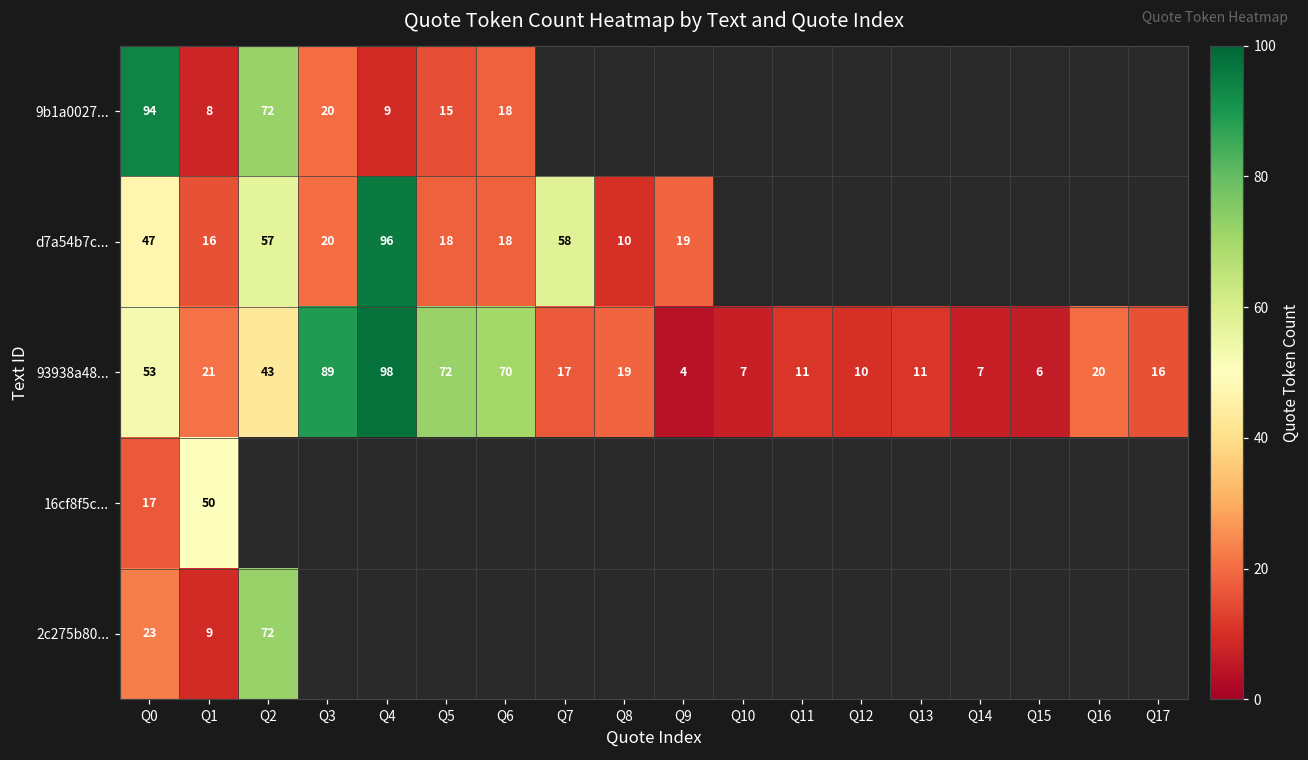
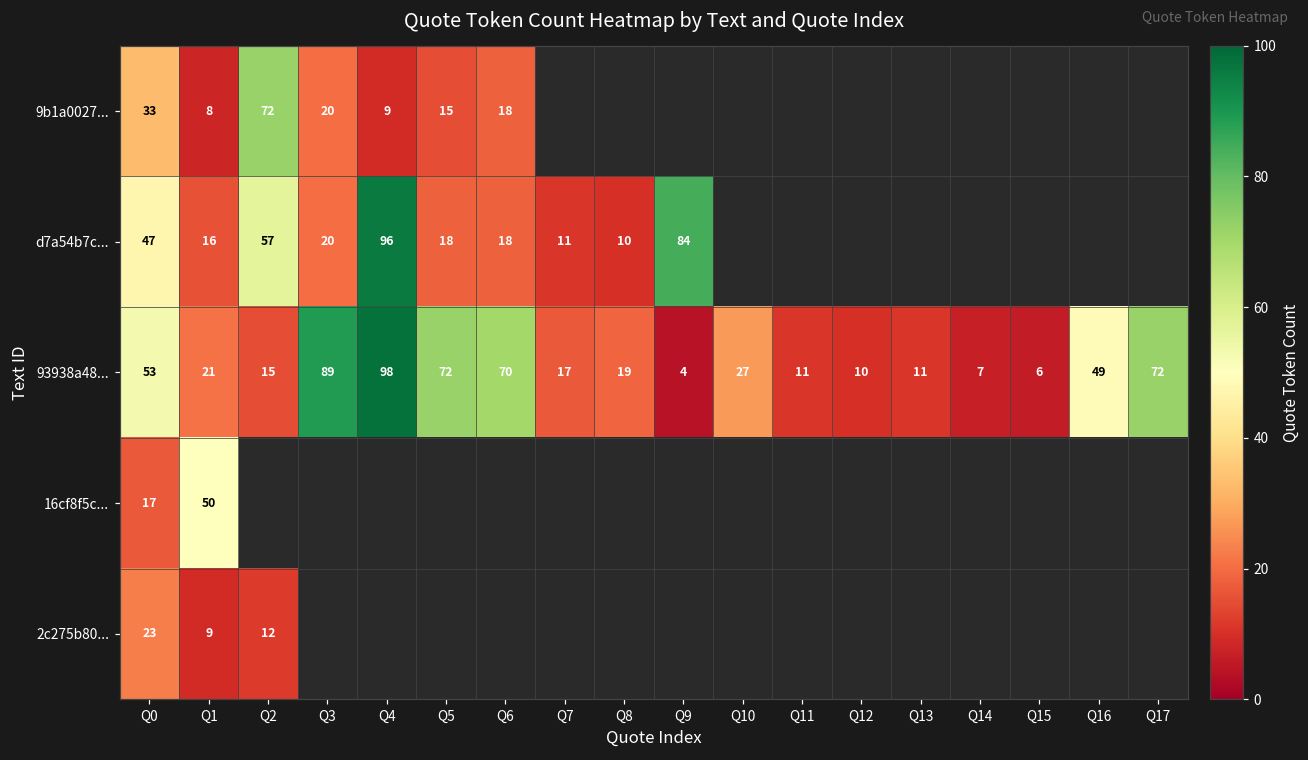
9b1a0027..., Q0: 94 -> 33
d7a54b7c..., Q7: 58 -> 11
d7a54b7c..., Q9: 19 -> 84
93938a48..., Q2: 43 -> 15
93938a48..., Q10: 7 -> 27
93938a48..., Q16: 20 -> 49
93938a48..., Q17: 16 -> 72
2c275b80..., Q2: 72 -> 12
